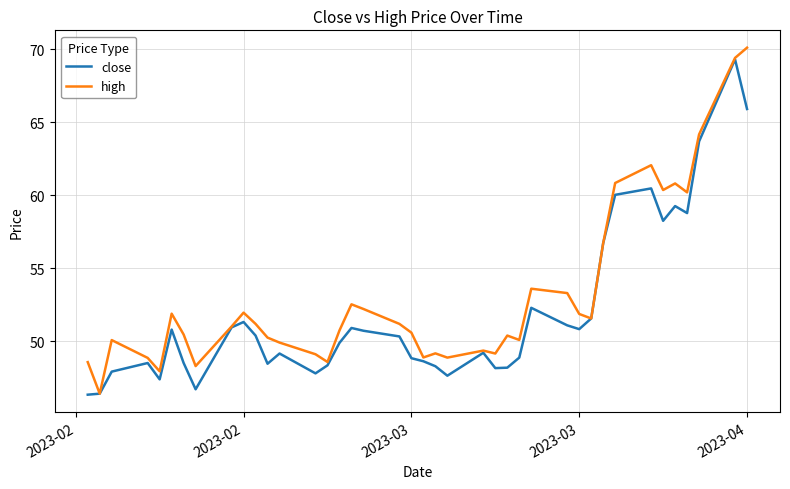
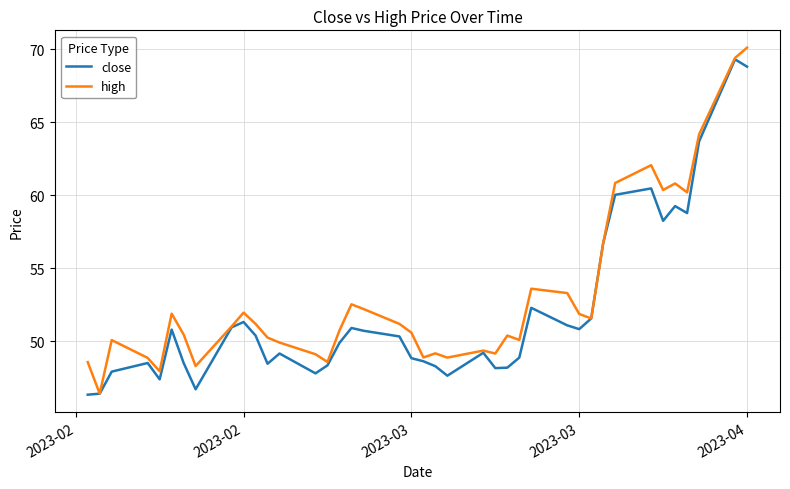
close, 2023-04: 65.9 -> 68.8
